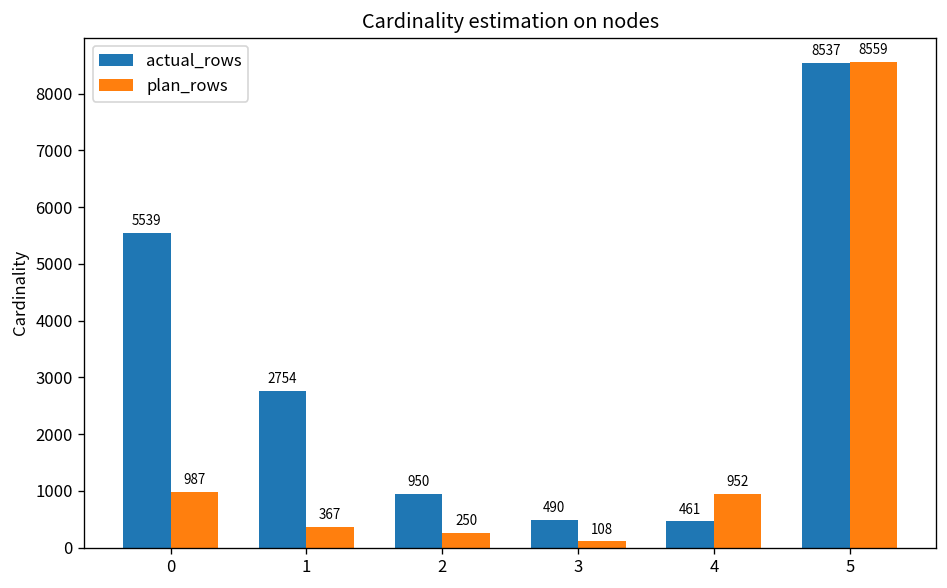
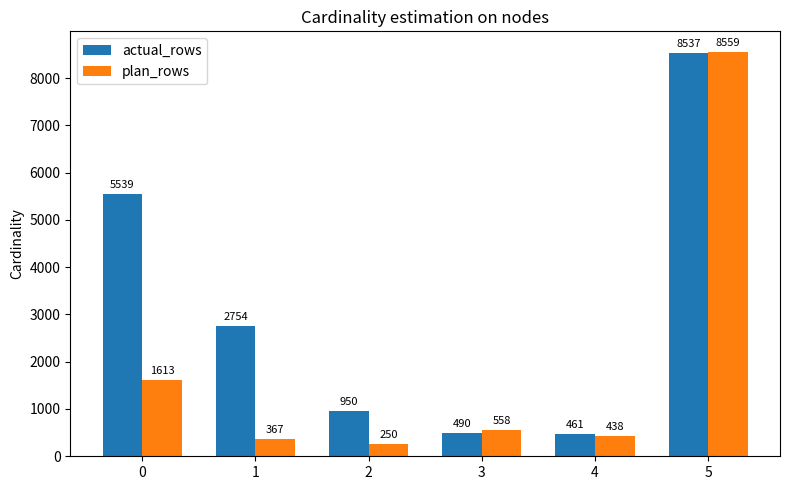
plan_rows, 0: 987 -> 1613
plan_rows, 3: 108 -> 558
plan_rows, 4: 952 -> 438
